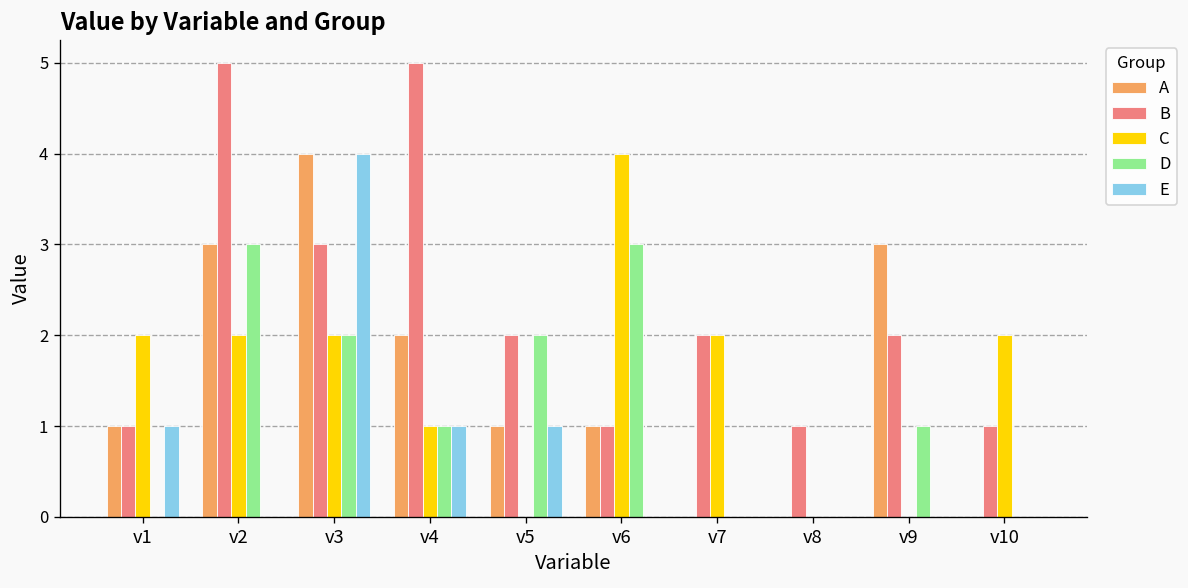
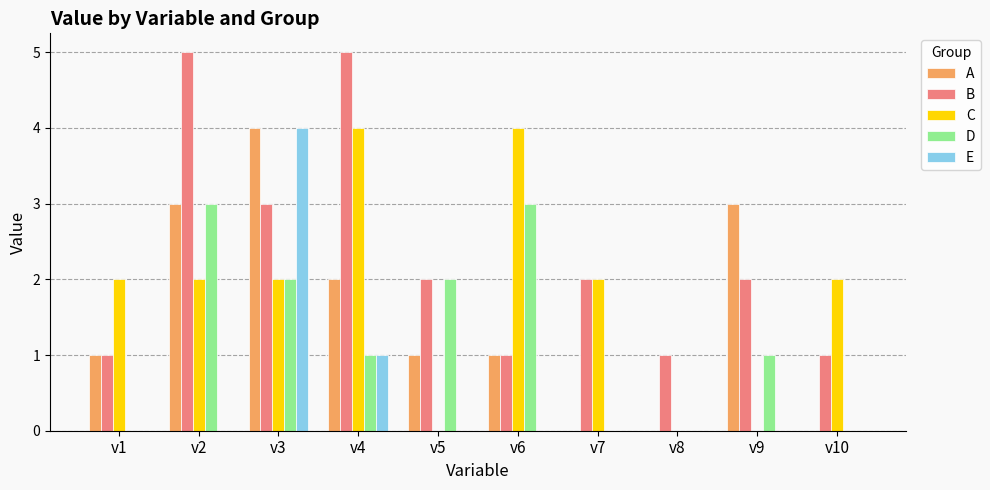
E, v1: 1 -> 0
C, v4: 1 -> 4
E, v5: 1 -> 0
